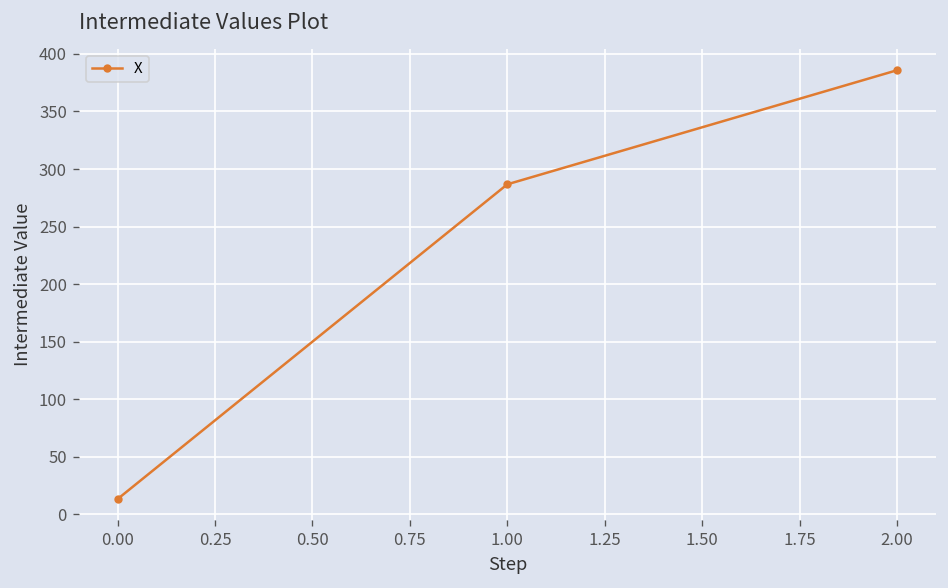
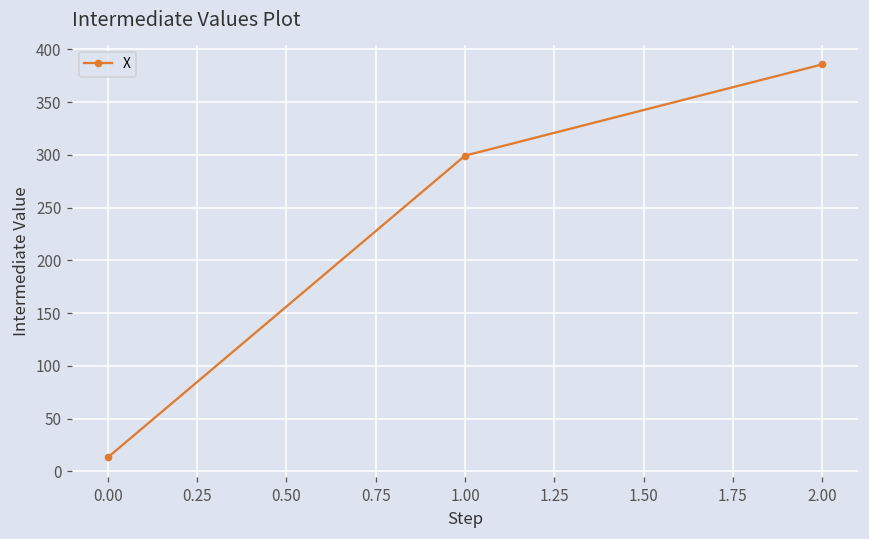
1.00: 290 -> 300
